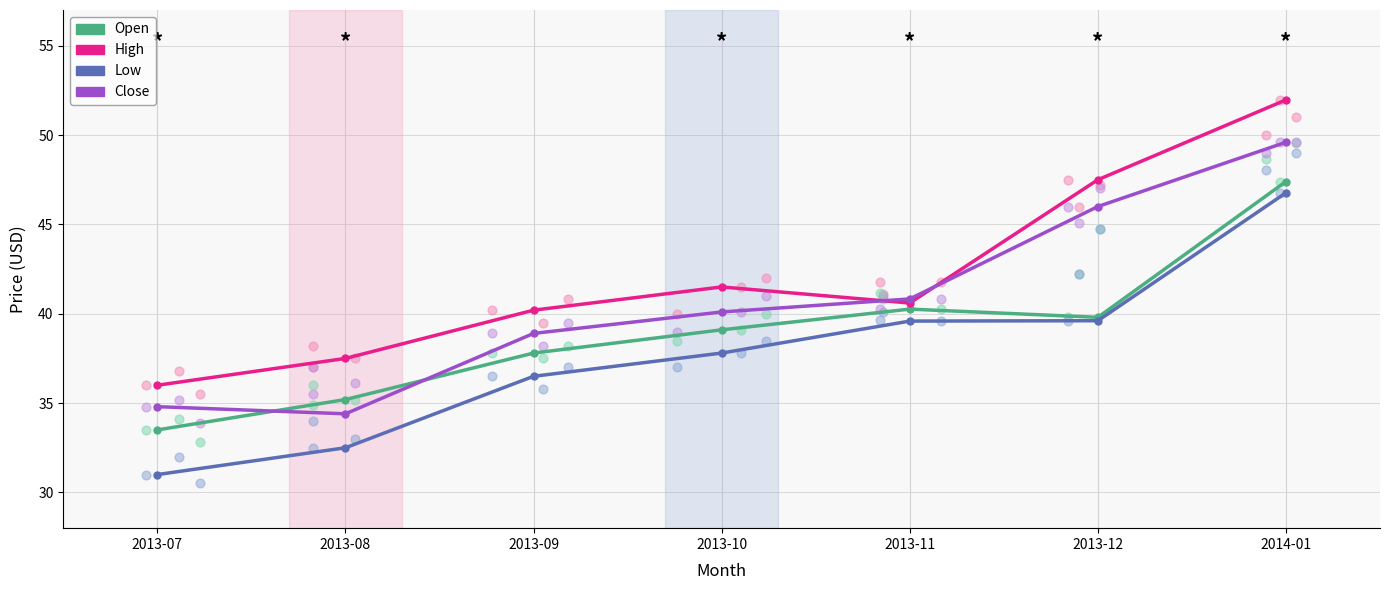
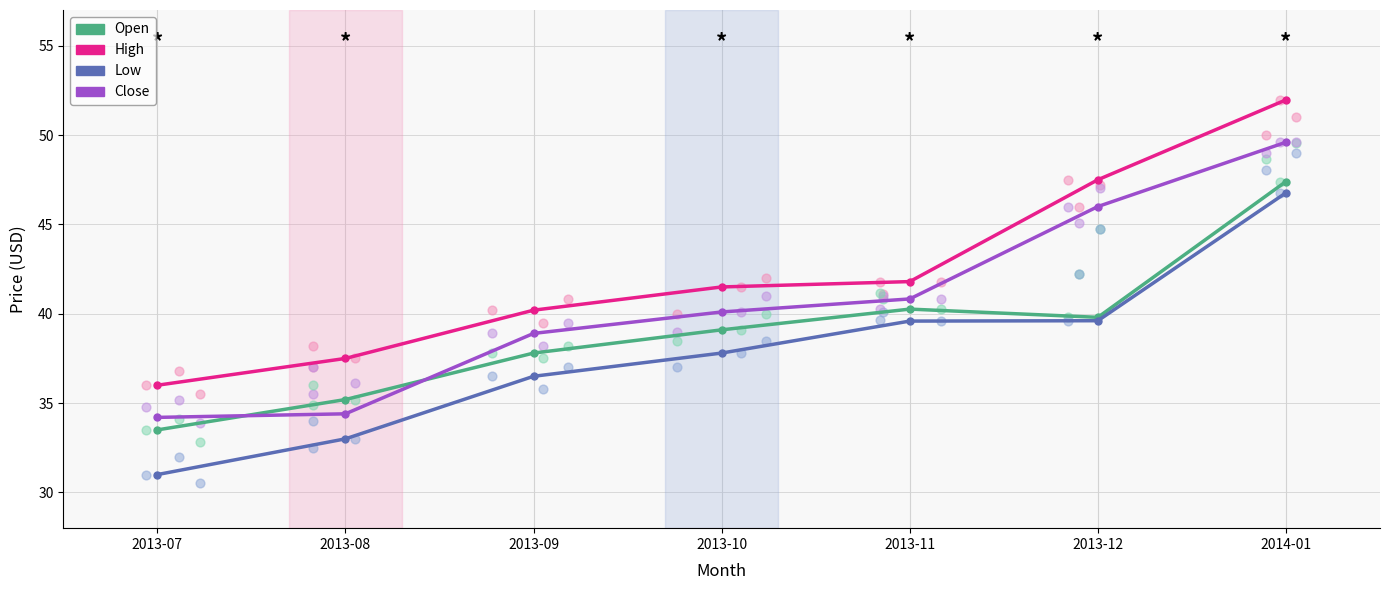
Close, 2013-07: 34.8 -> 34.2
Low, 2013-08: 32.5 -> 33.0
High, 2013-11: 40.6 -> 41.8
